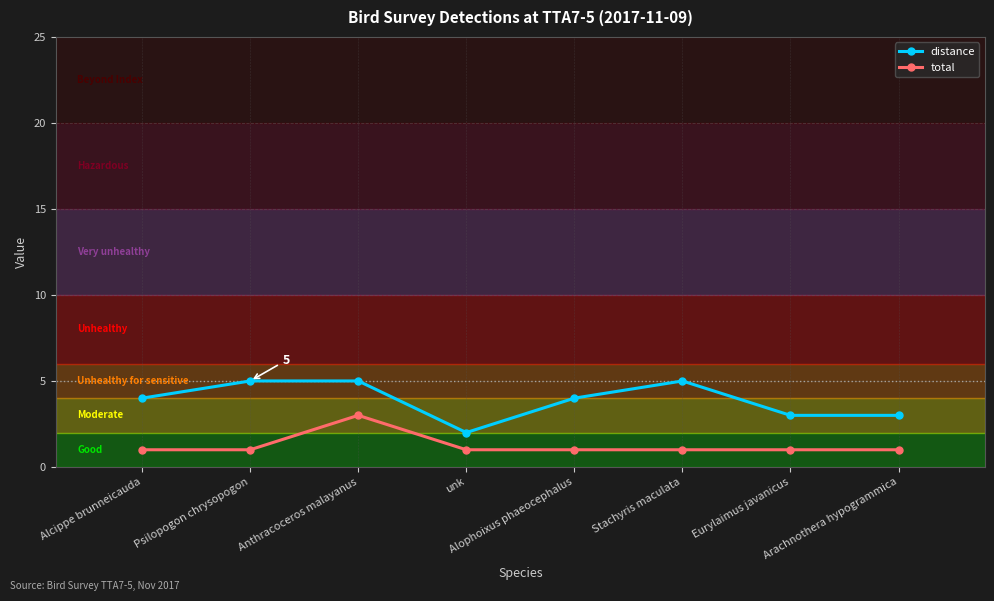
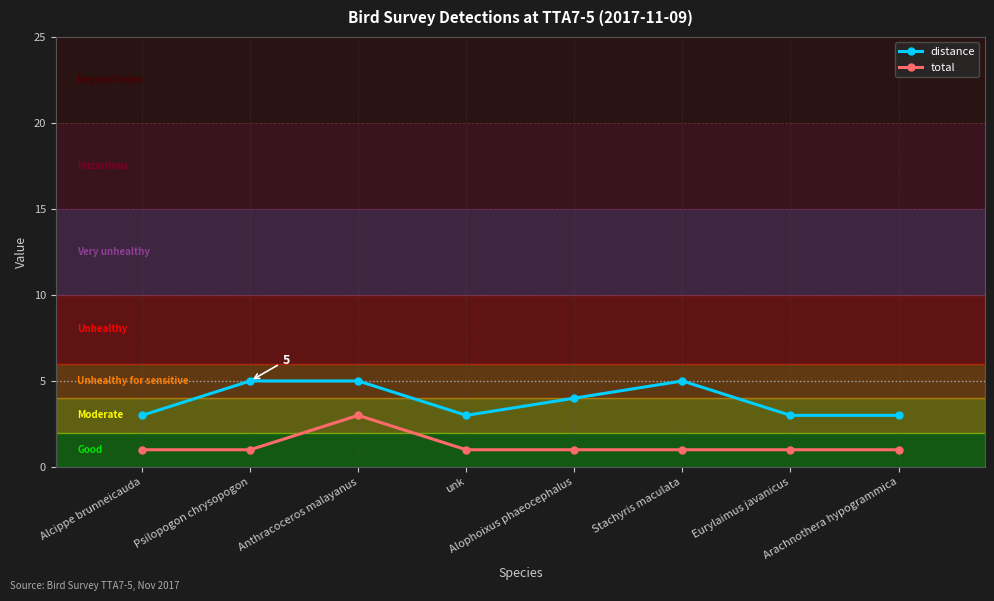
distance, Alcippe brunneicauda: 4 -> 3
distance, unk: 2 -> 3
